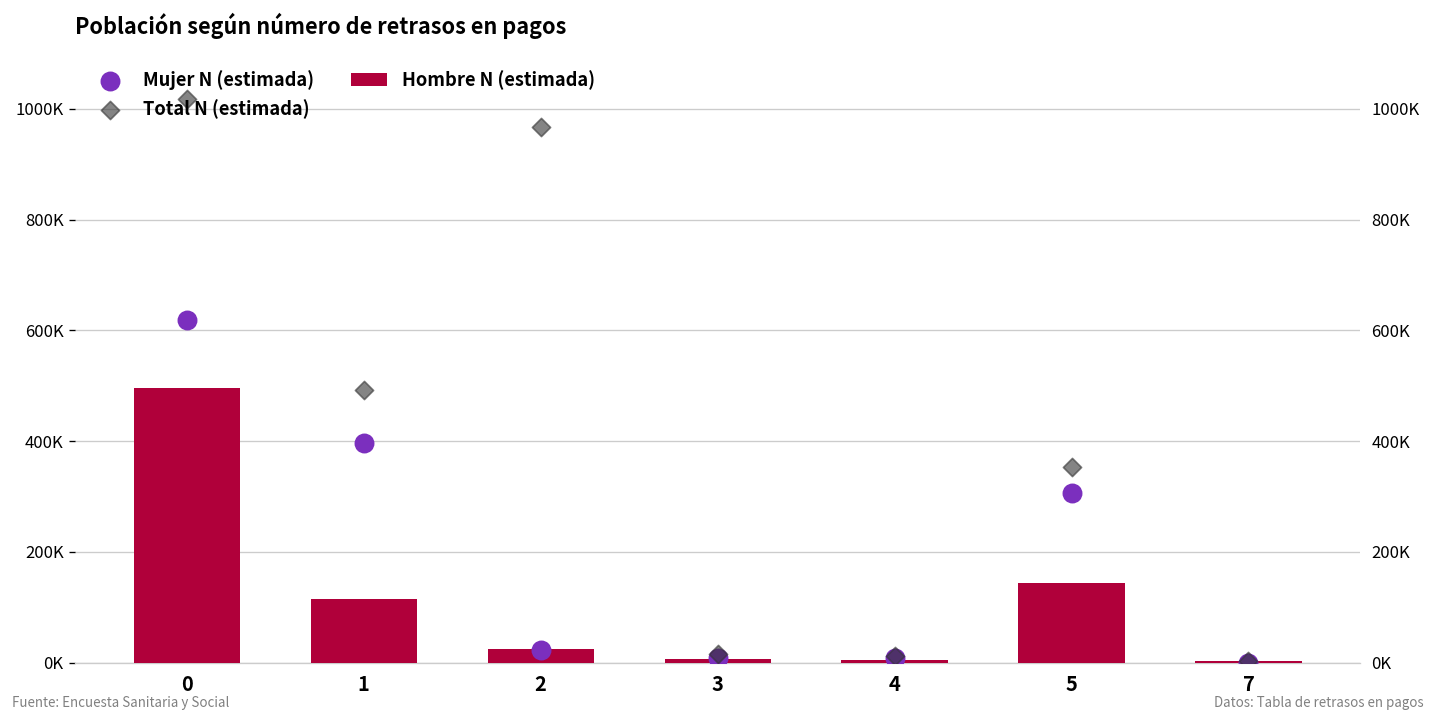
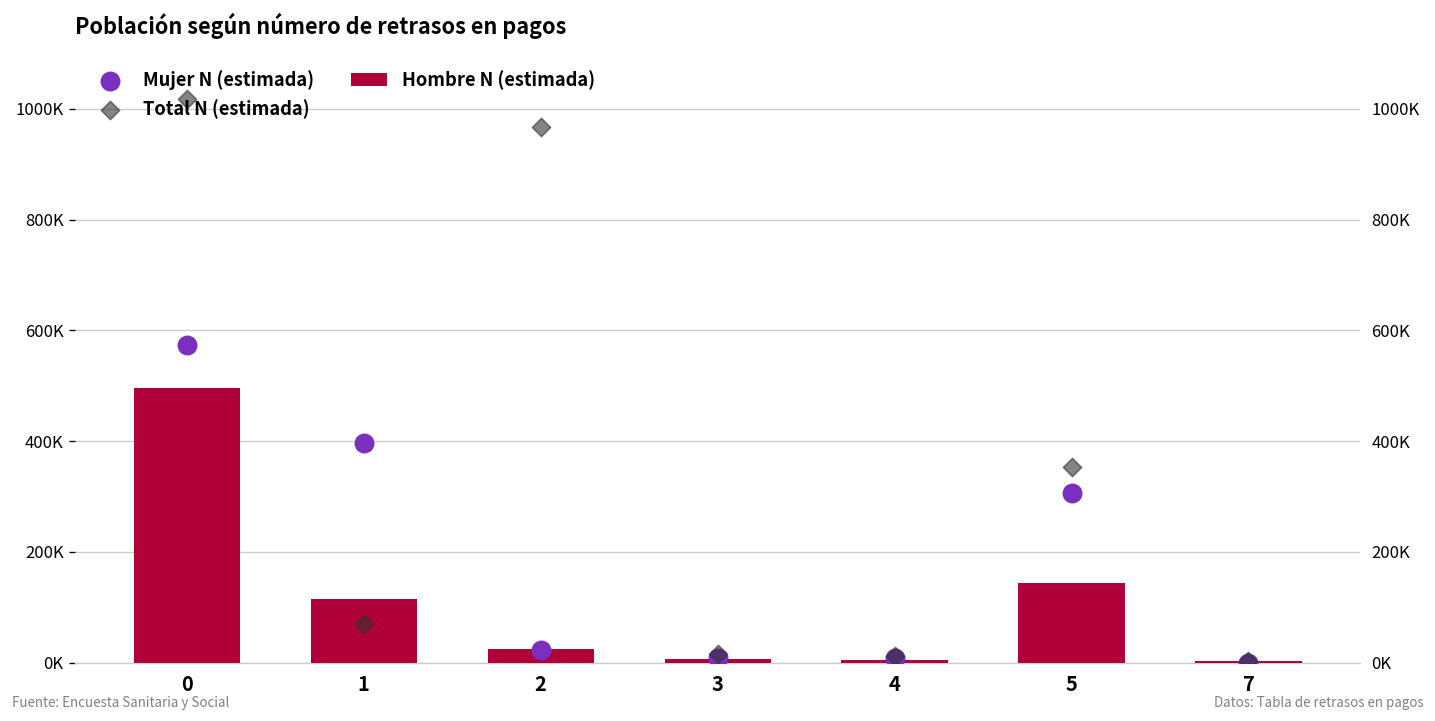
Mujer N (estimada), 0: 620000 -> 570000
Total N (estimada), 1: 490000 -> 70000
